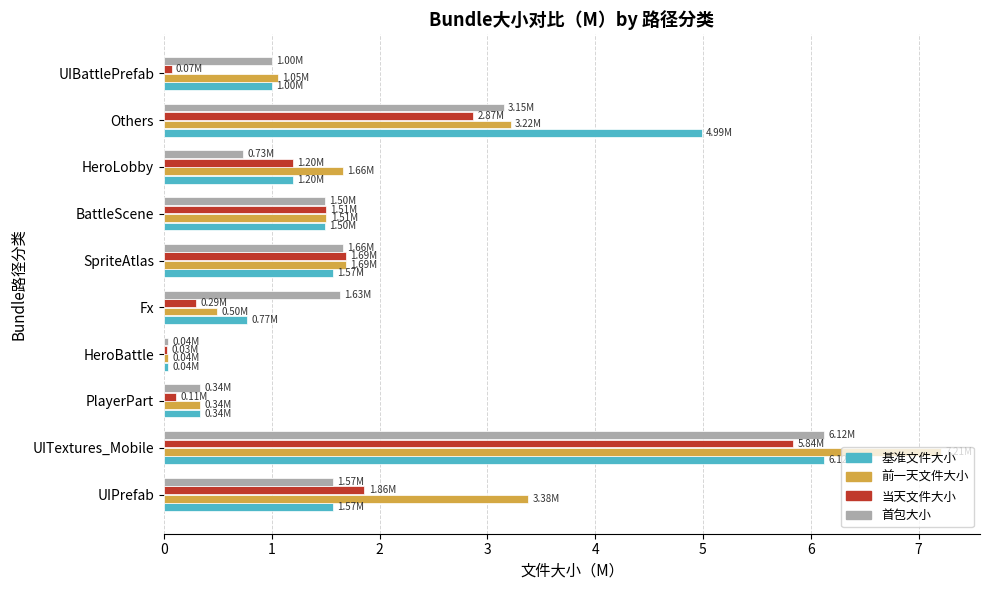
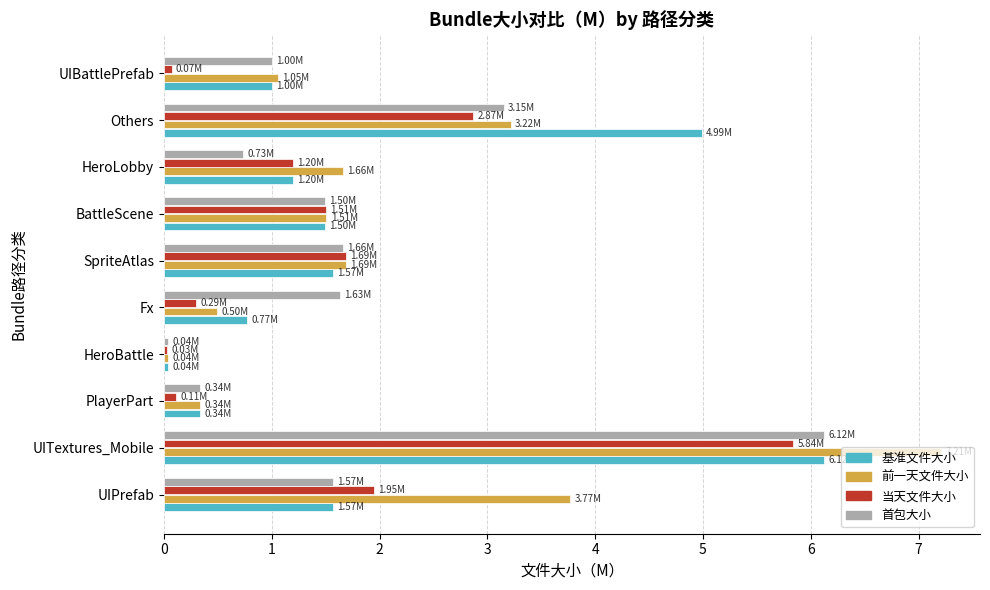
当天文件大小, UIPrefab: 1.86M -> 1.95M
前一天文件大小, UIPrefab: 3.38M -> 3.77M
